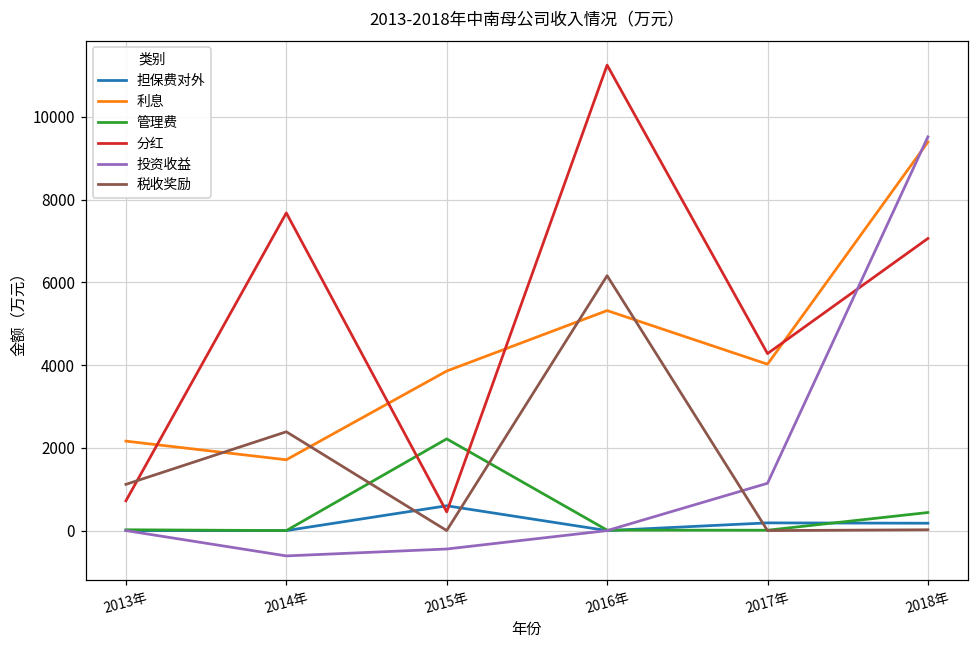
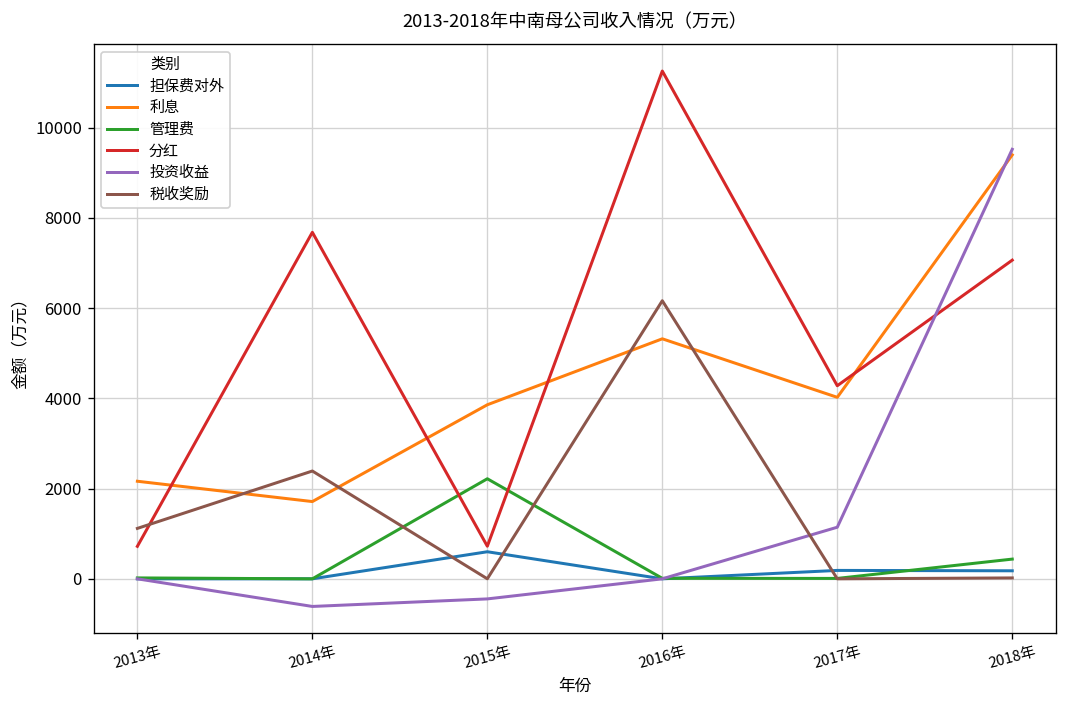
分红, 2015年: 500 -> 700
